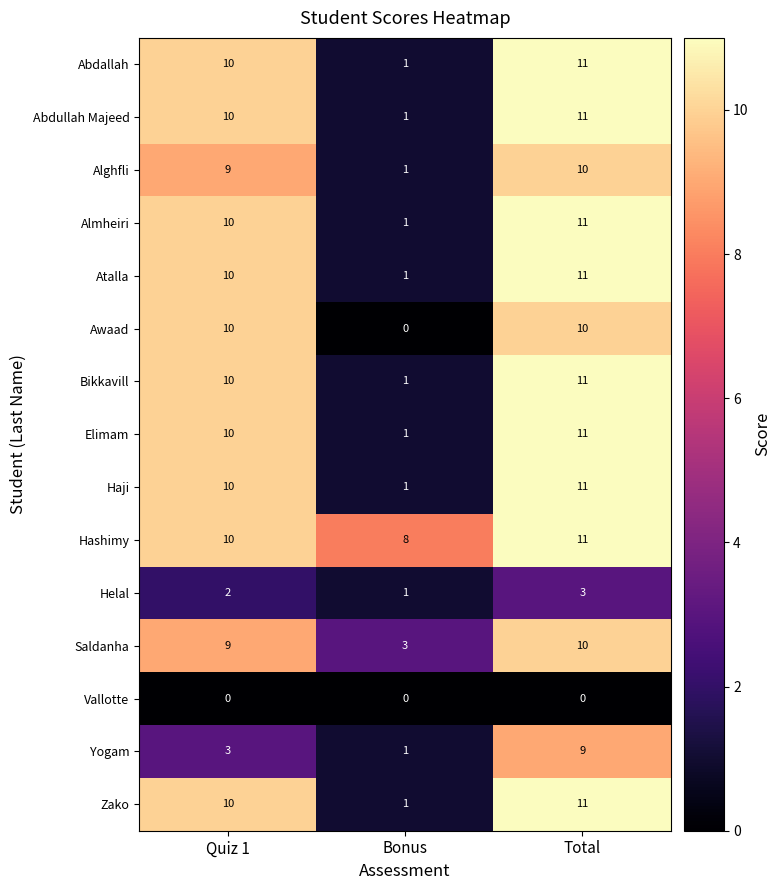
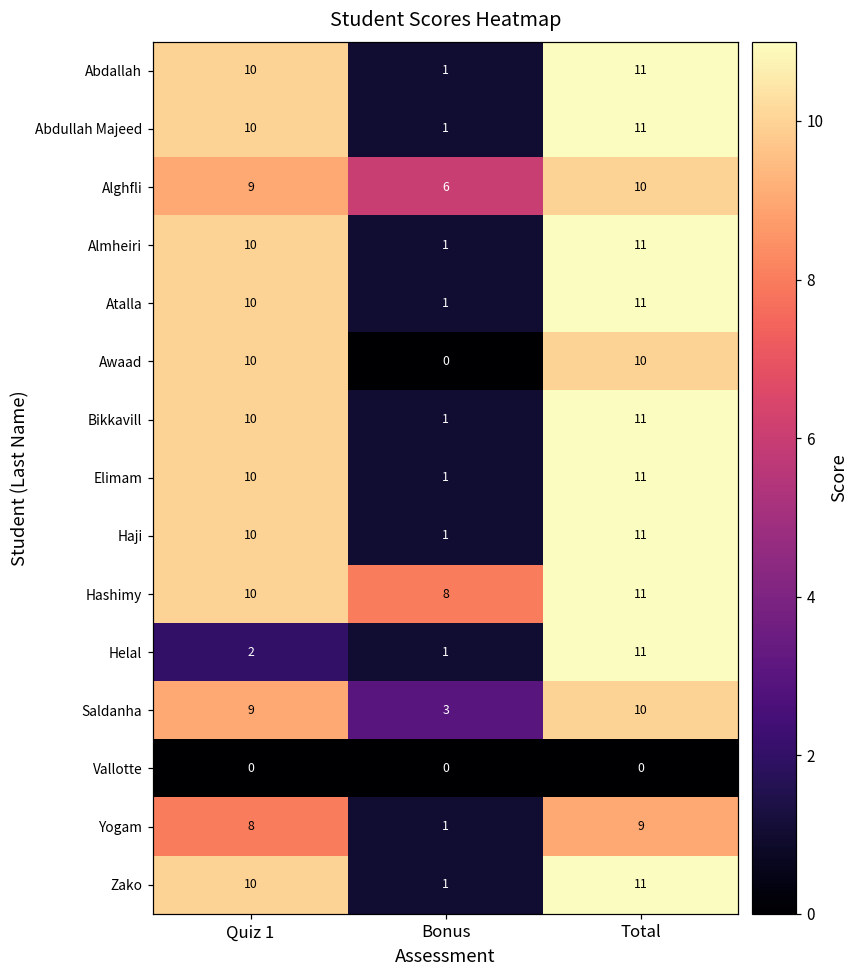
Alghfli, Bonus: 1 -> 6
Helal, Total: 3 -> 11
Yogam, Quiz 1: 3 -> 8
